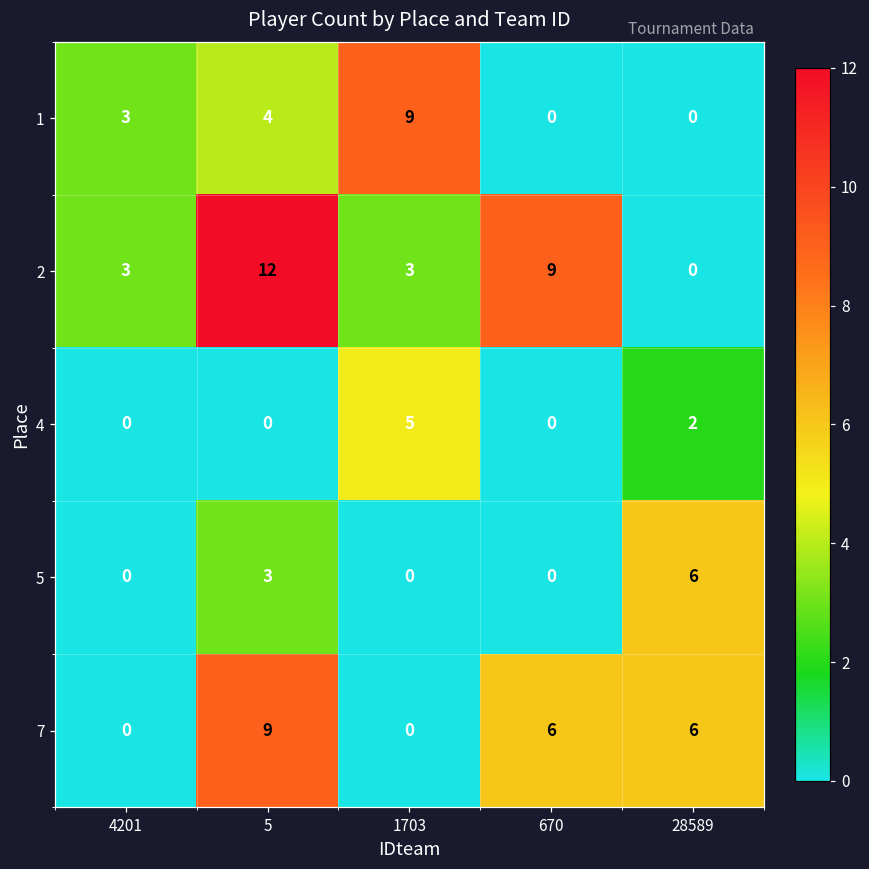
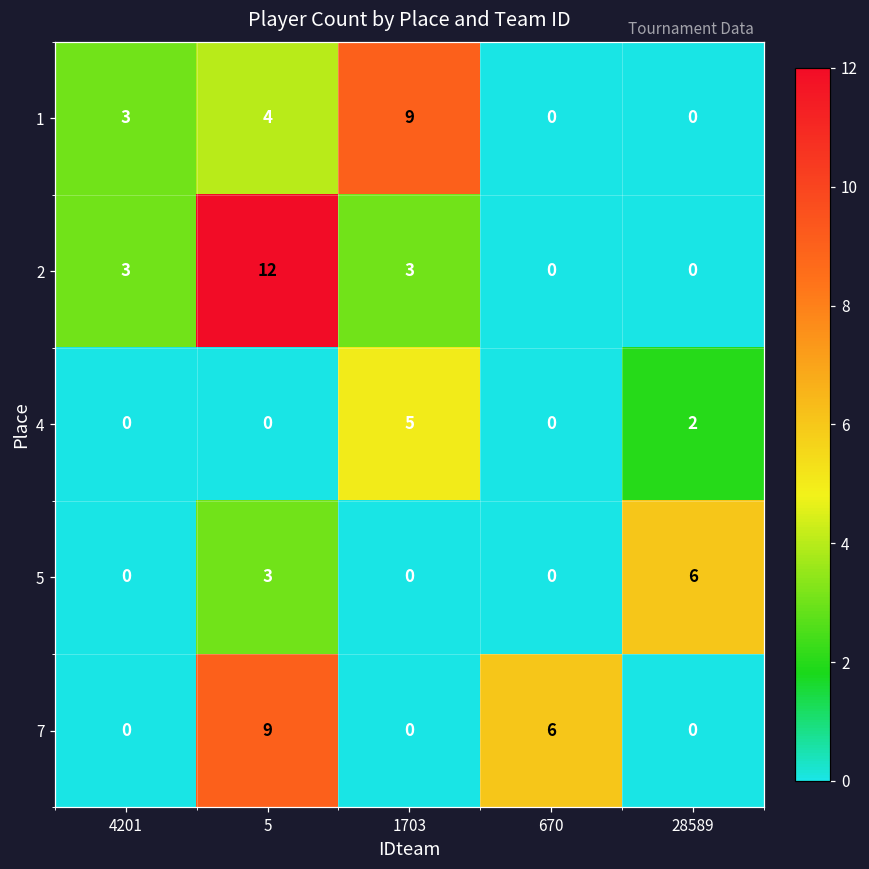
2, 670: 9 -> 0
7, 28589: 6 -> 0
